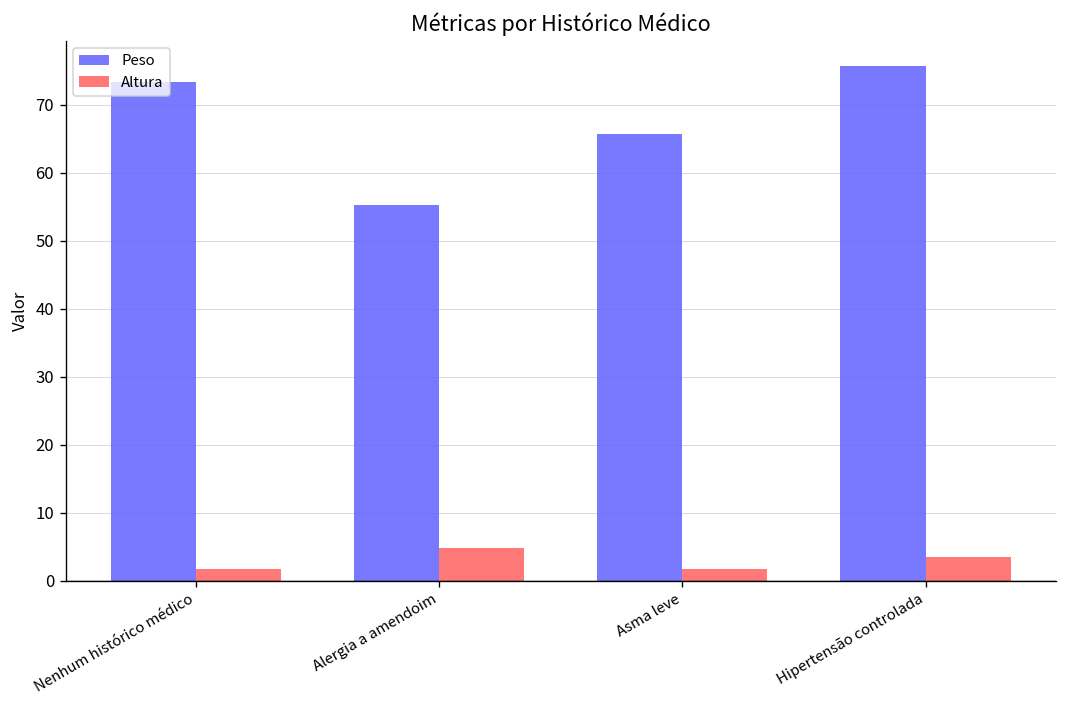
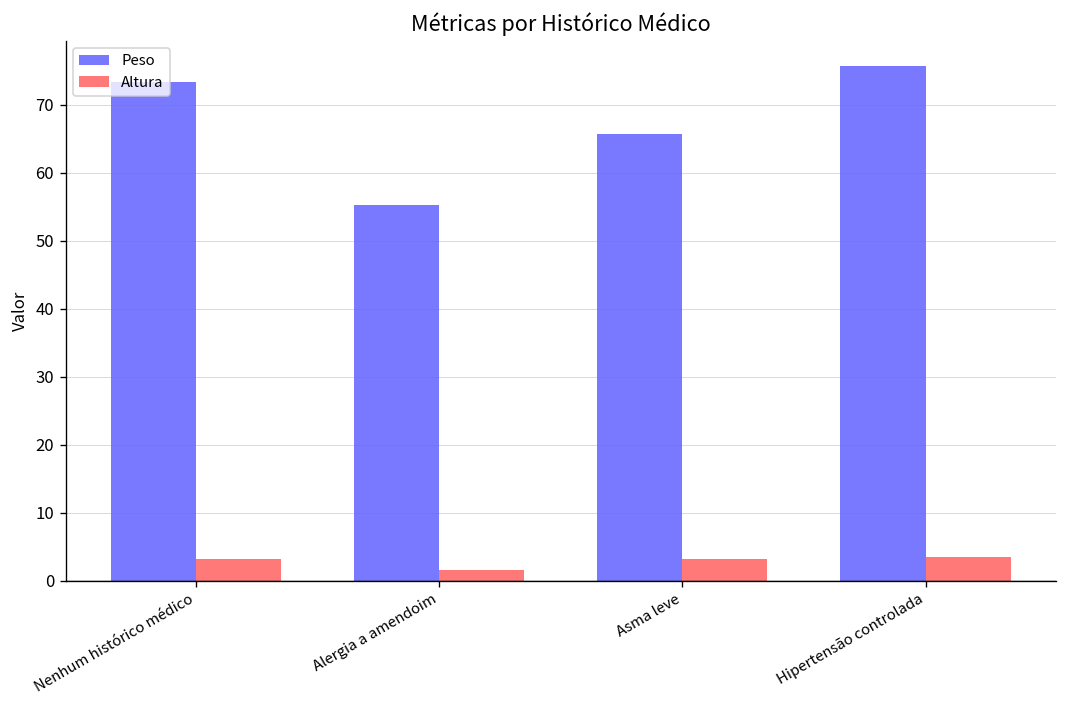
Altura, Nenhum histórico médico: 2 -> 3
Altura, Alergia a amendoim: 5 -> 2
Altura, Asma leve: 2 -> 3
